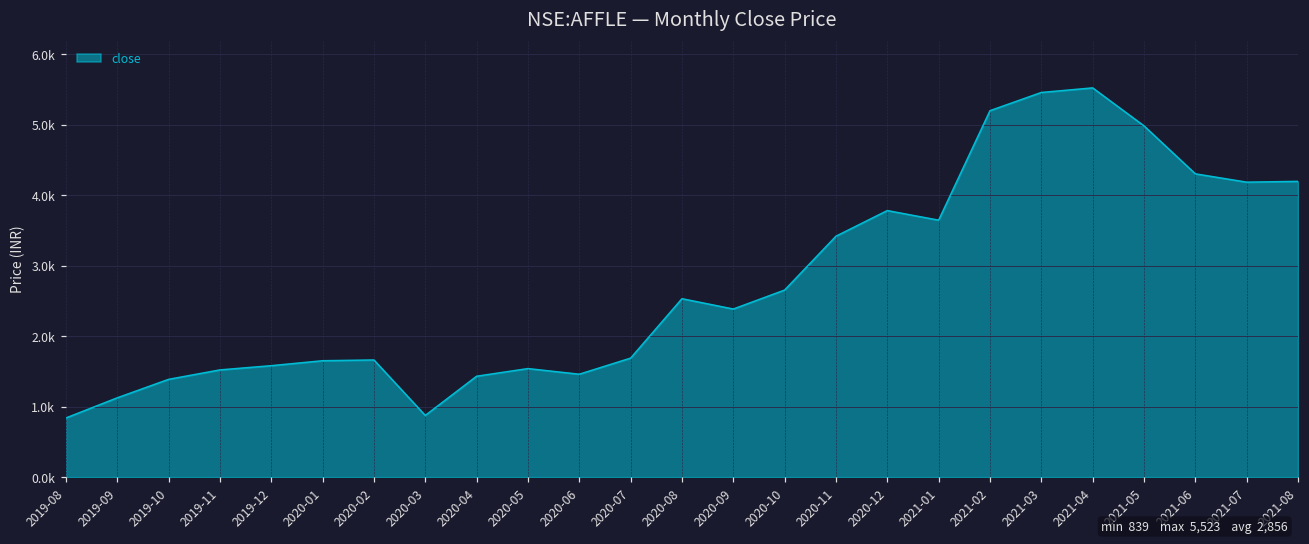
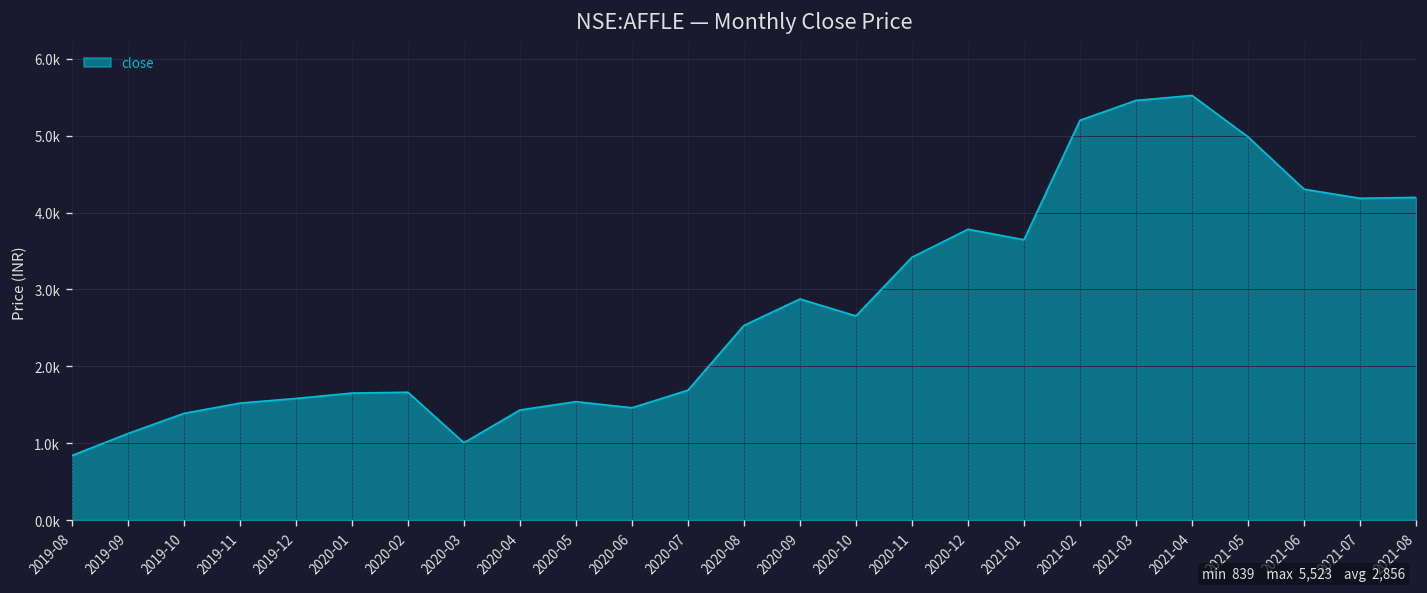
2020-03: 900 -> 1000
2020-09: 2400 -> 2900
